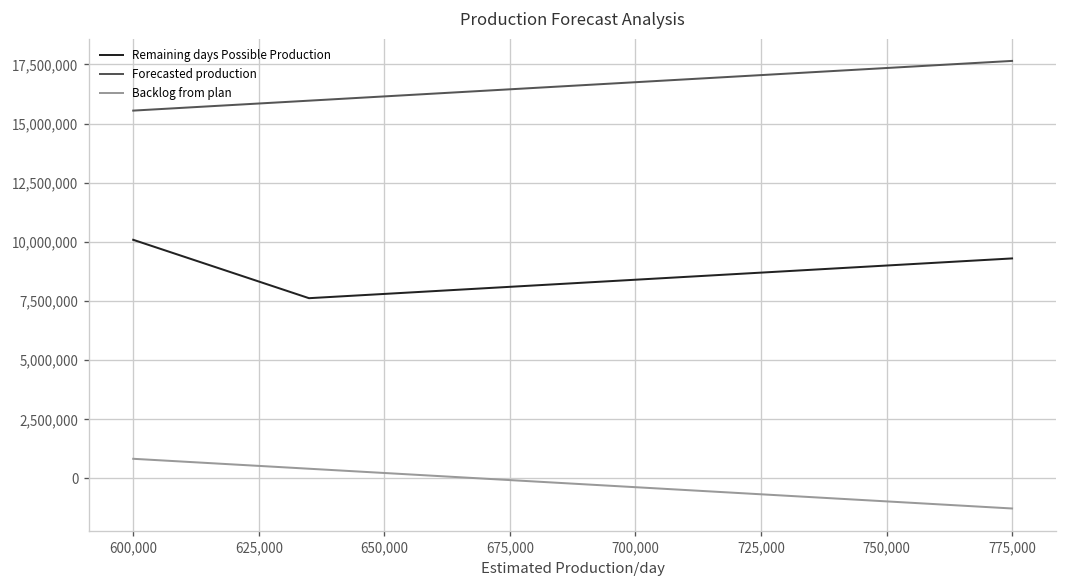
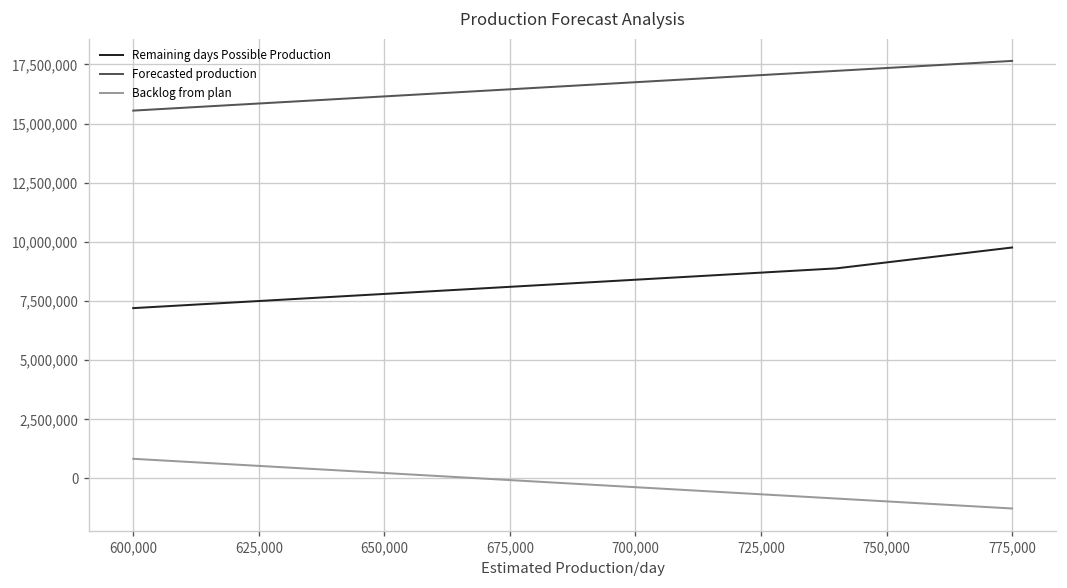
Remaining days Possible Production, 600,000: 10,100,000 -> 7,200,000
Remaining days Possible Production, 775,000: 9,300,000 -> 9,800,000
